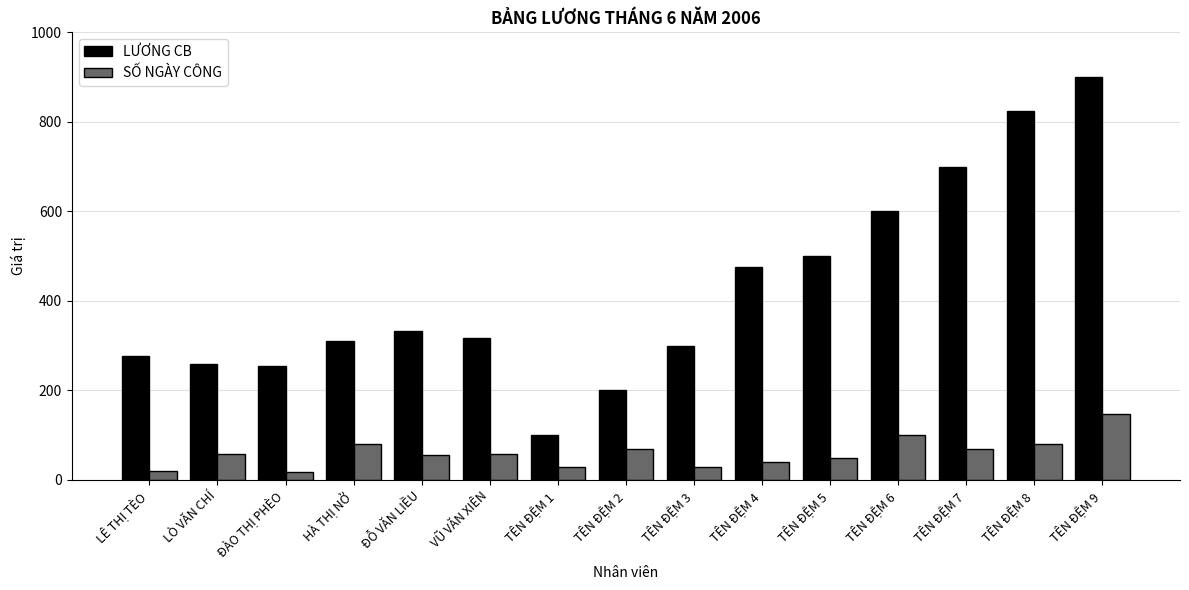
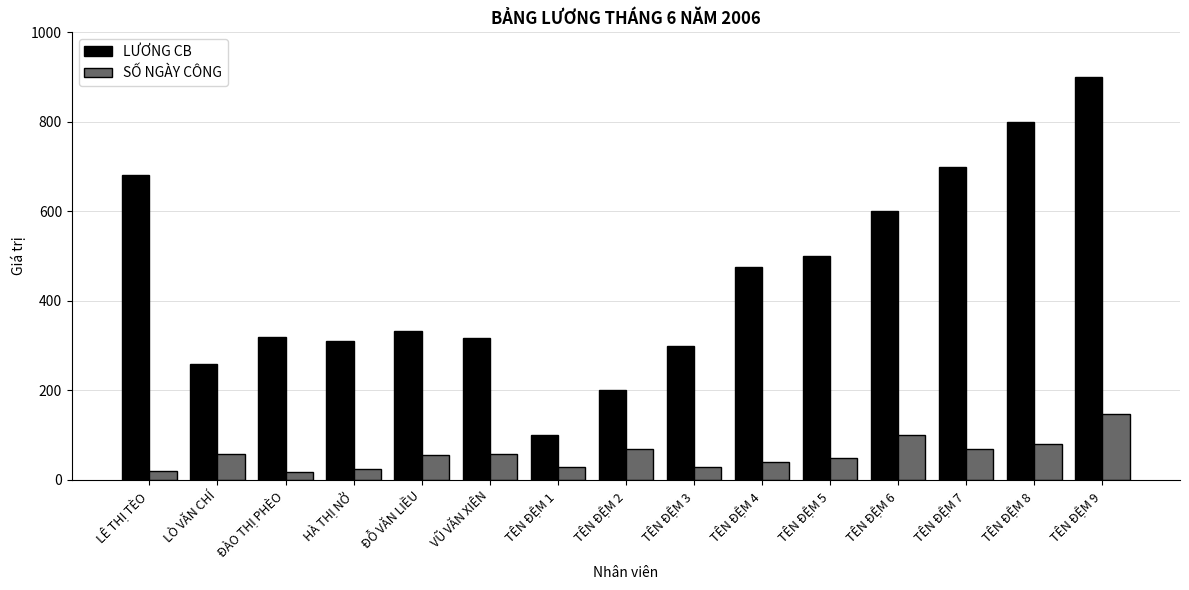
LƯƠNG CB, LÊ THỊ TÈO: 280 -> 680
LƯƠNG CB, ĐÀO THỊ PHÈO: 250 -> 320
SỐ NGÀY CÔNG, HÀ THỊ NỞ: 80 -> 20
LƯƠNG CB, TÊN ĐỆM 8: 830 -> 800
